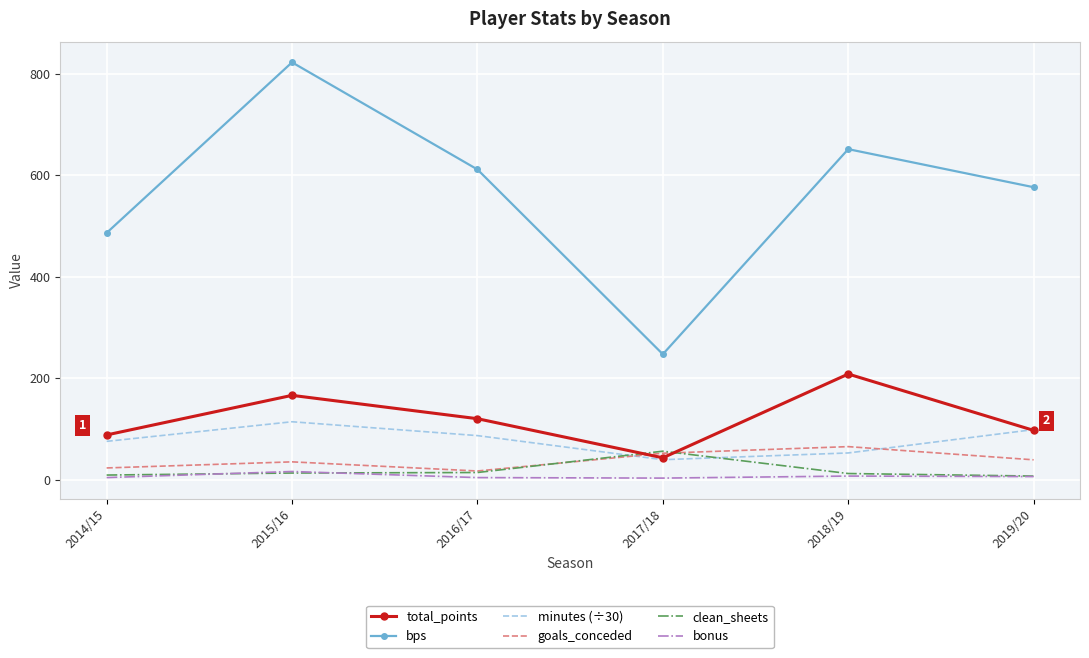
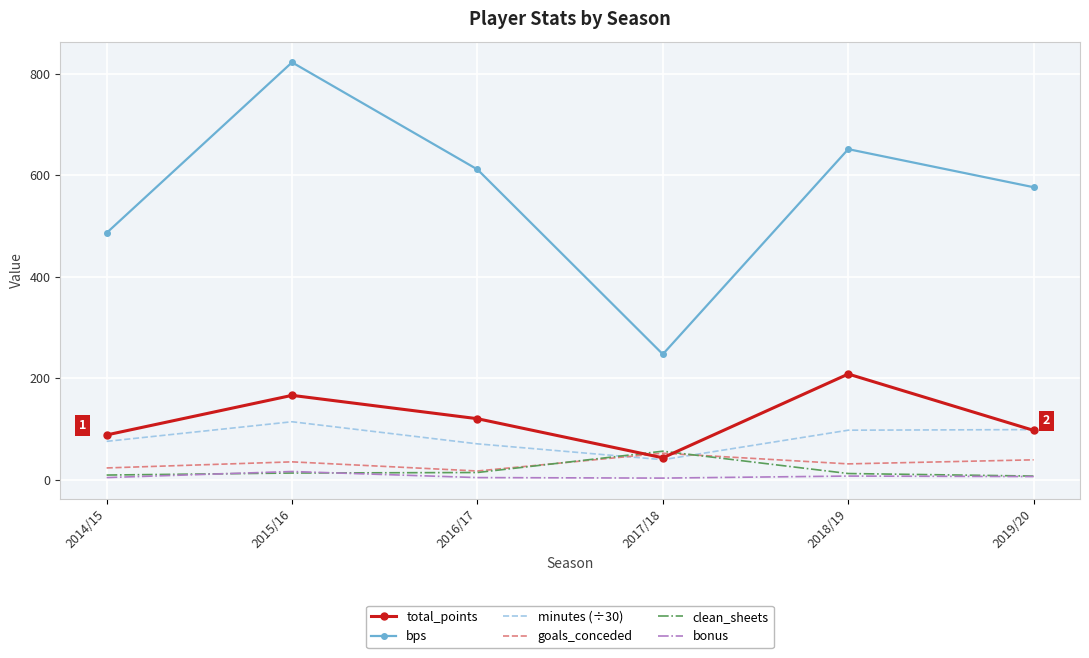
minutes (÷30), 2016/17: 90 -> 70
minutes (÷30), 2018/19: 50 -> 100
goals_conceded, 2018/19: 70 -> 30
